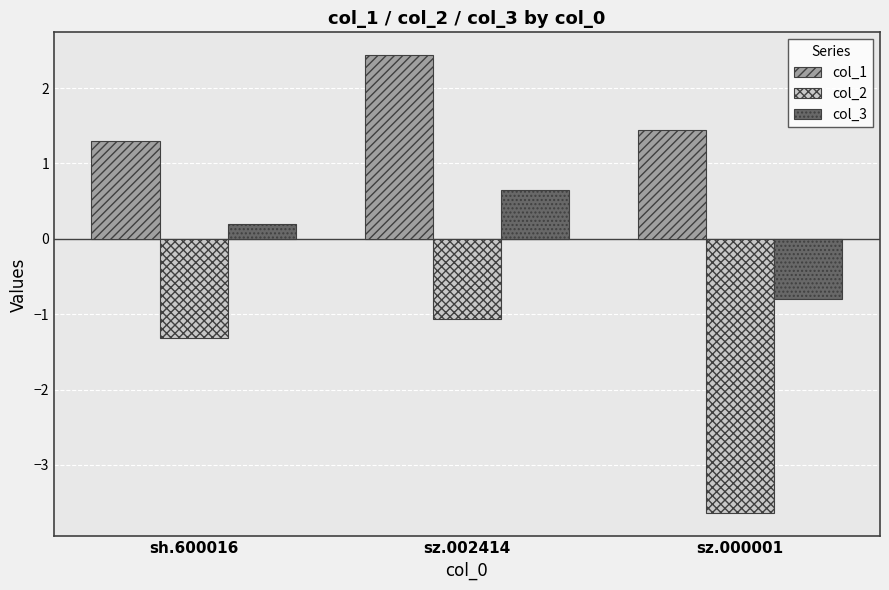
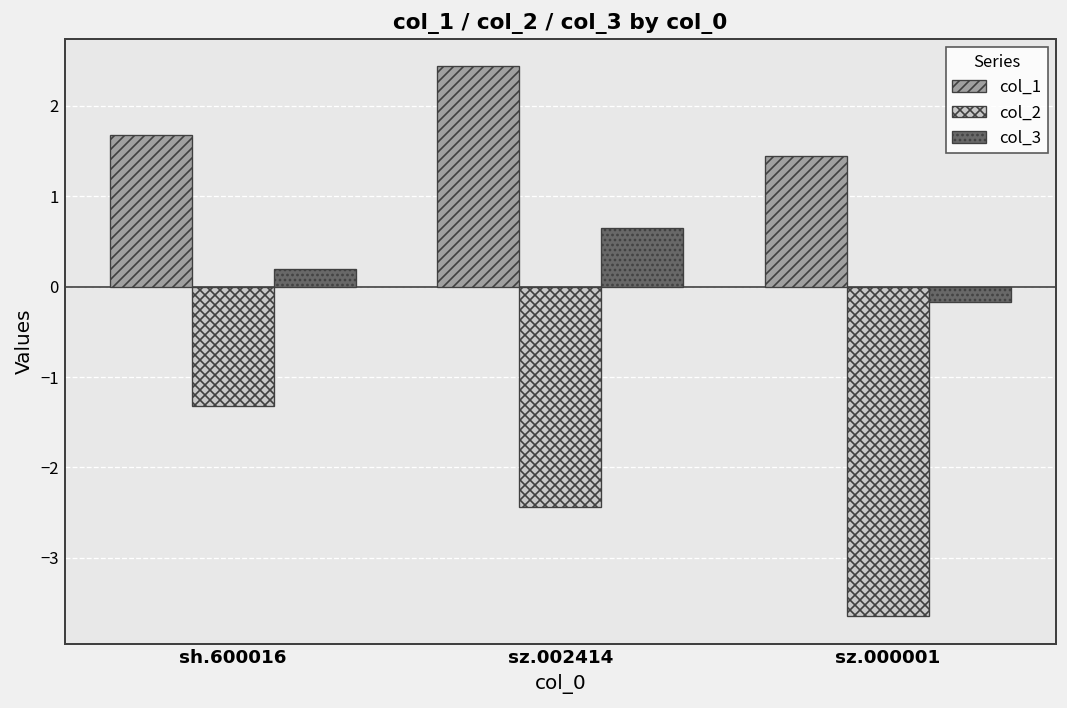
col_1, sh.600016: 1.3 -> 1.7
col_2, sz.002414: -1.1 -> -2.4
col_3, sz.000001: -0.8 -> -0.2
